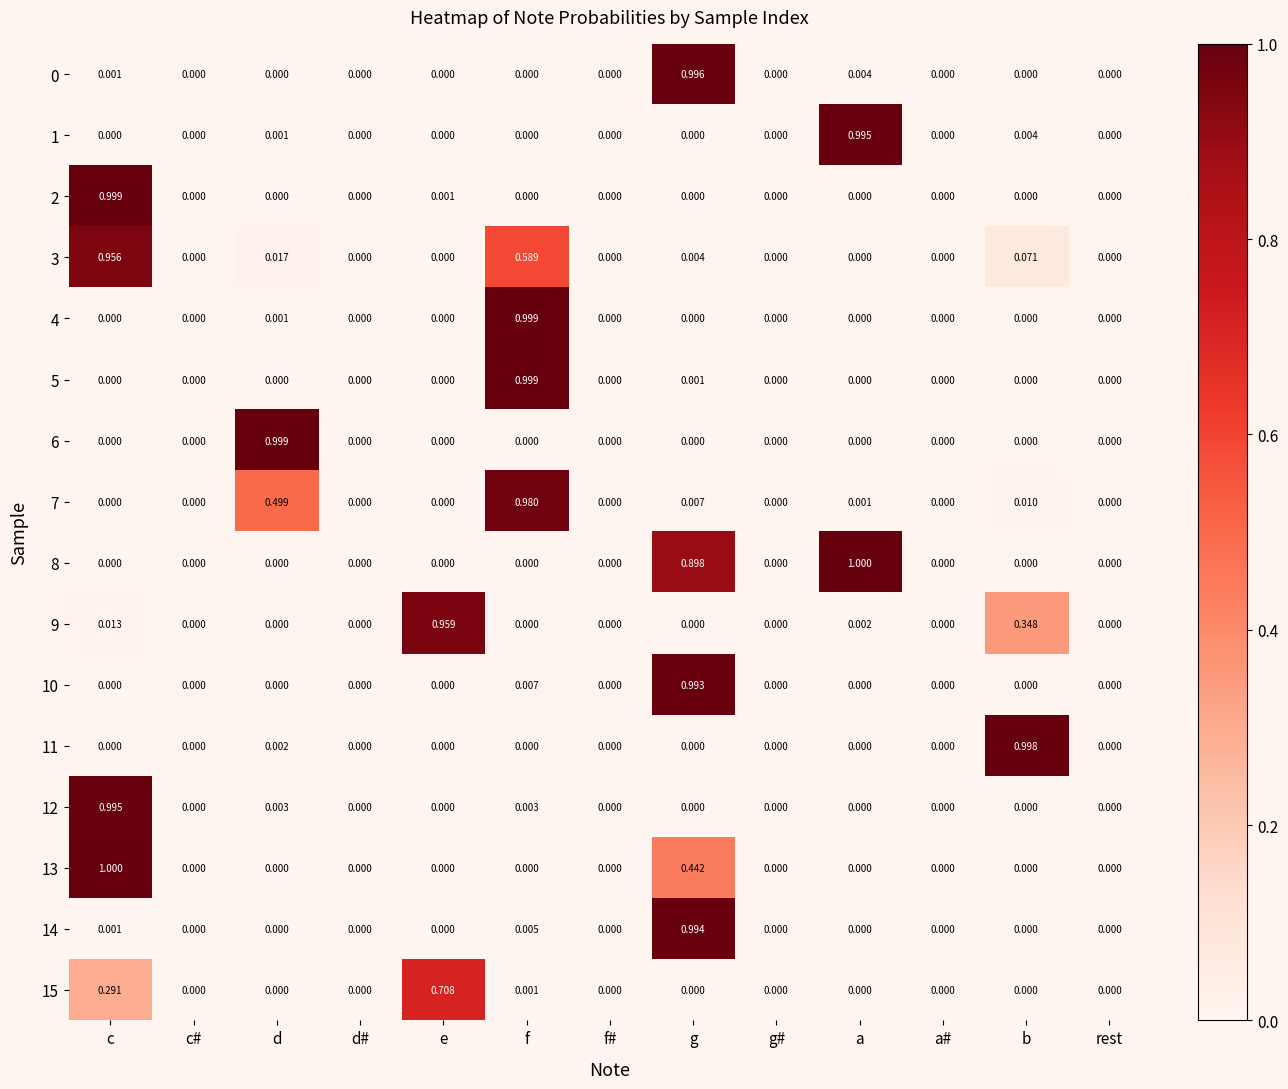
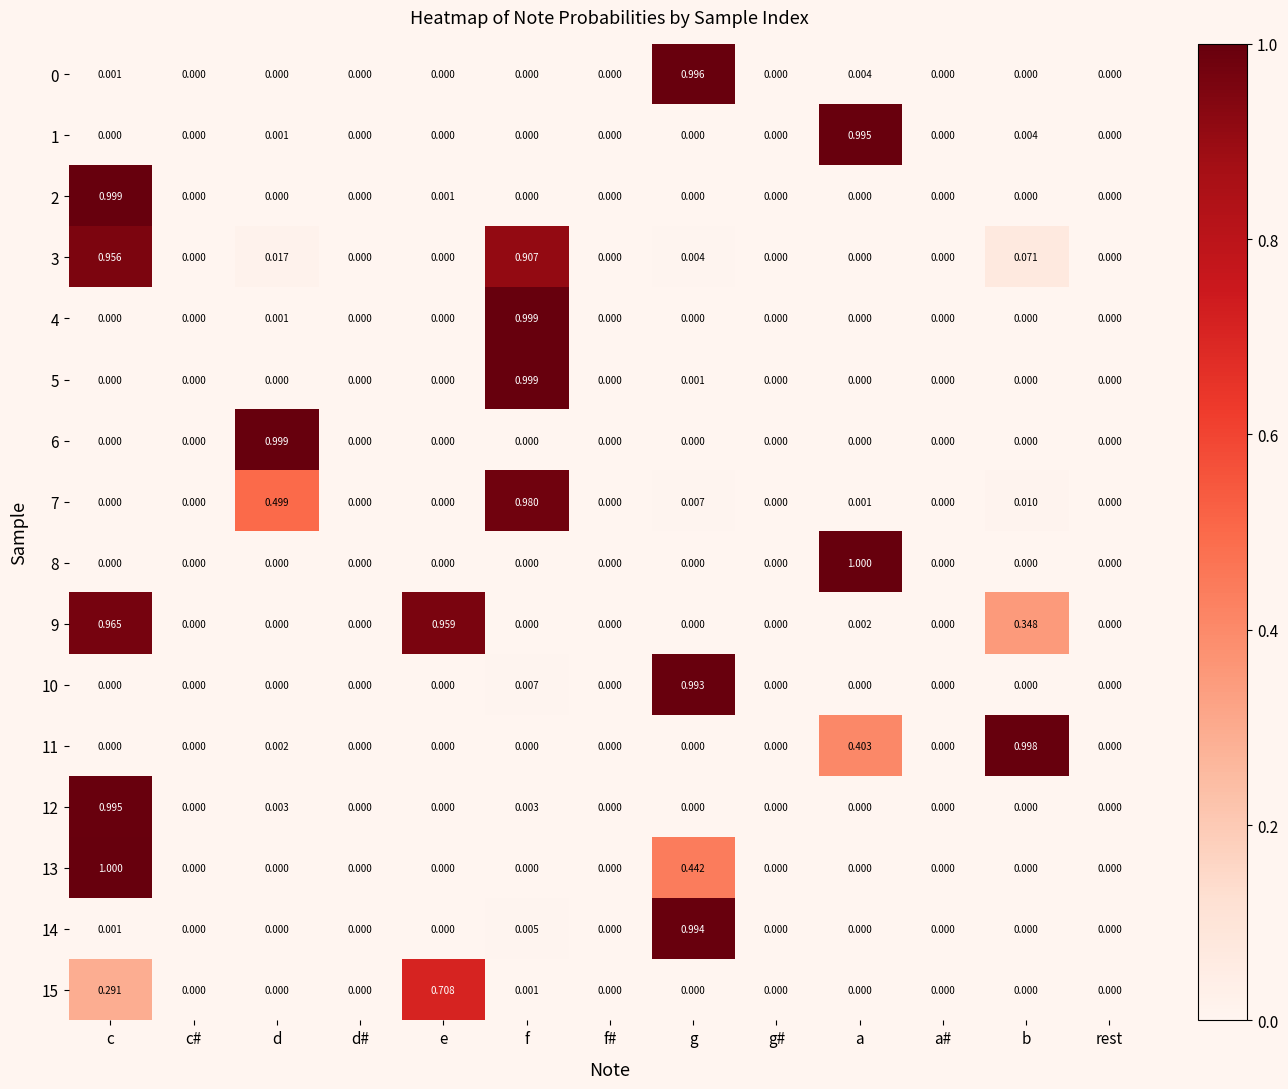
3, f: 0.589 -> 0.907
8, g: 0.898 -> 0.000
9, c: 0.013 -> 0.965
11, a: 0.000 -> 0.403
